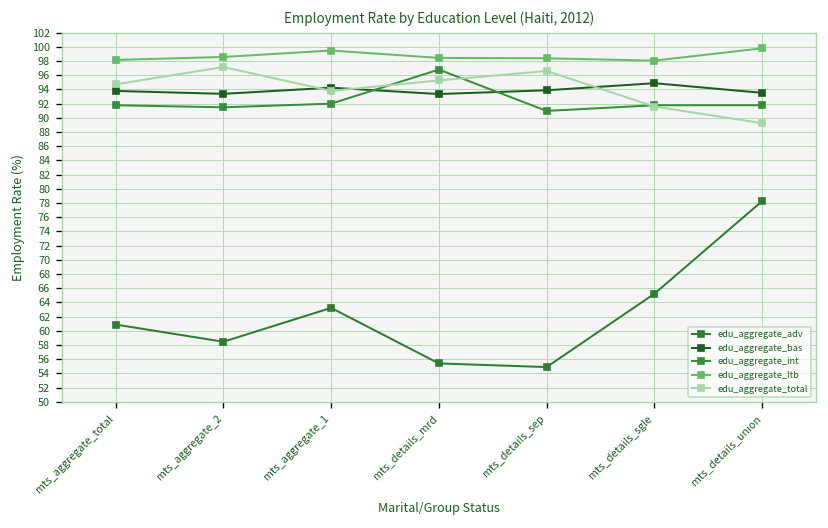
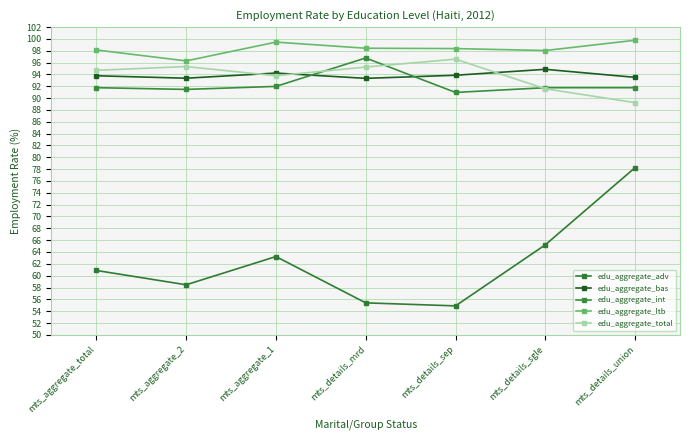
edu_aggregate_ltb, mts_aggregate_2: 99 -> 96
edu_aggregate_total, mts_aggregate_2: 97 -> 95
